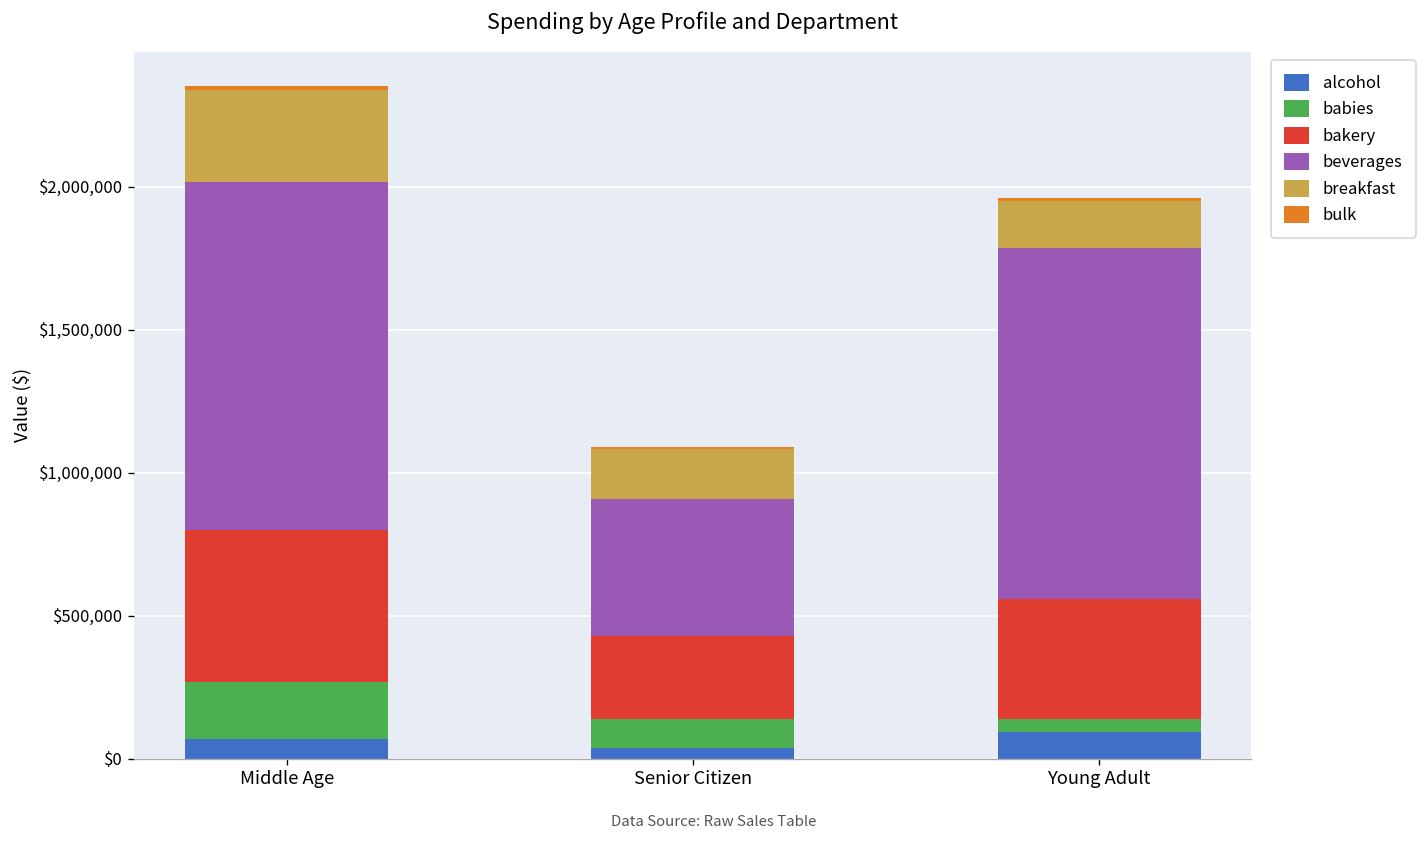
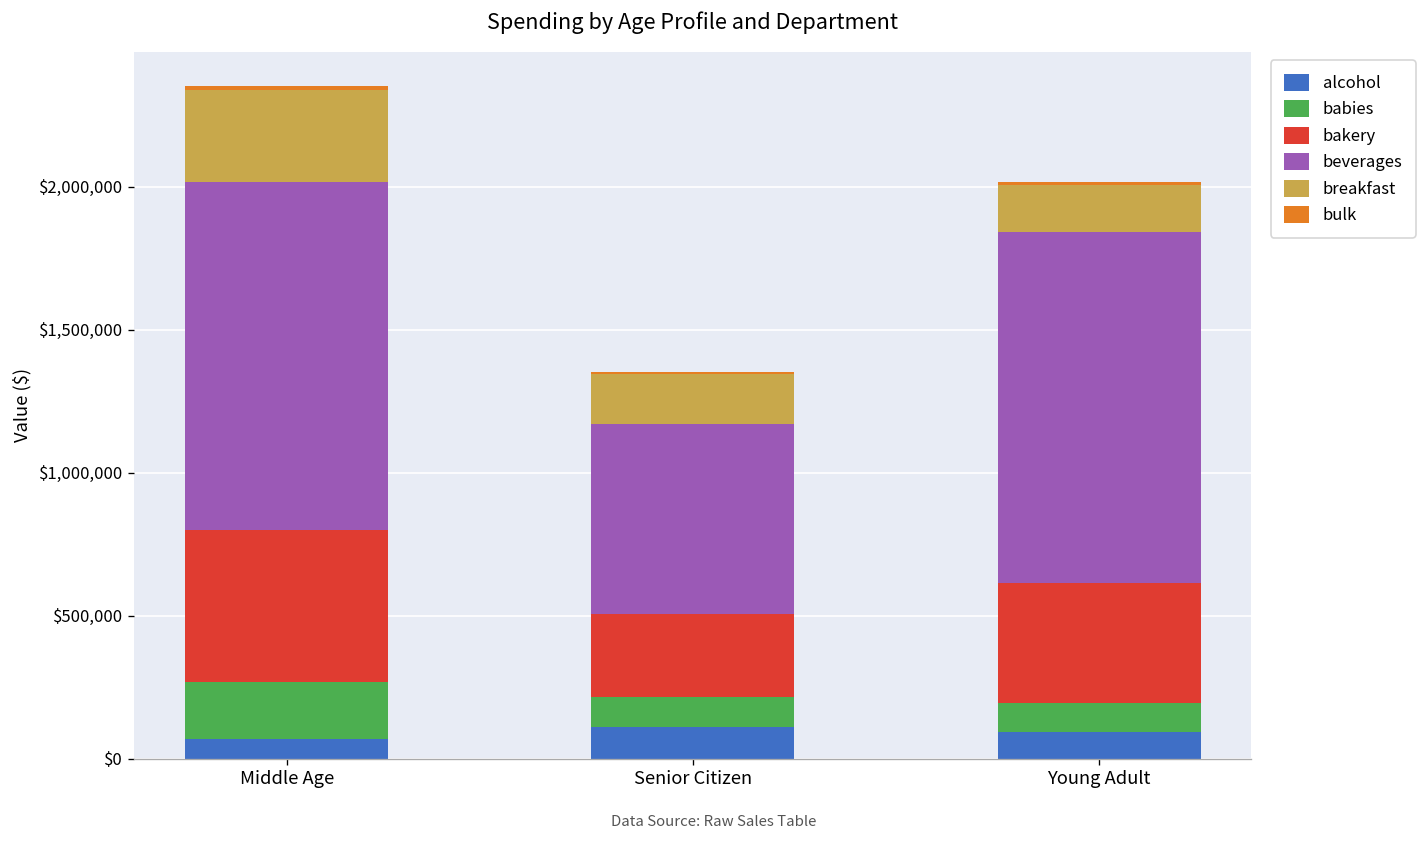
alcohol, Senior Citizen: $40,000 -> $110,000
beverages, Senior Citizen: $480,000 -> $670,000
babies, Young Adult: $40,000 -> $100,000
